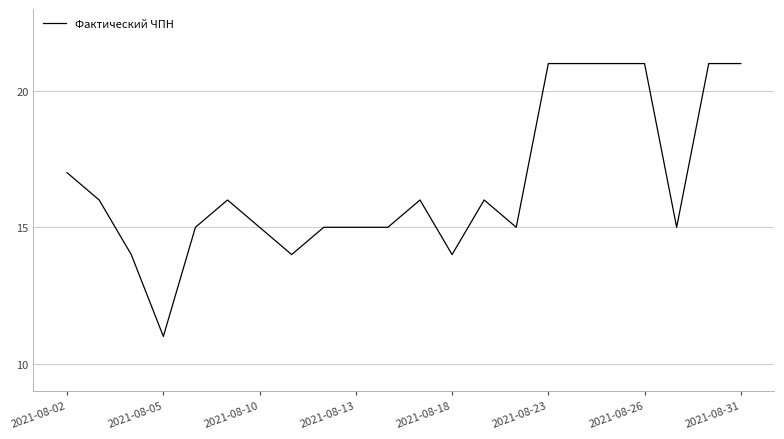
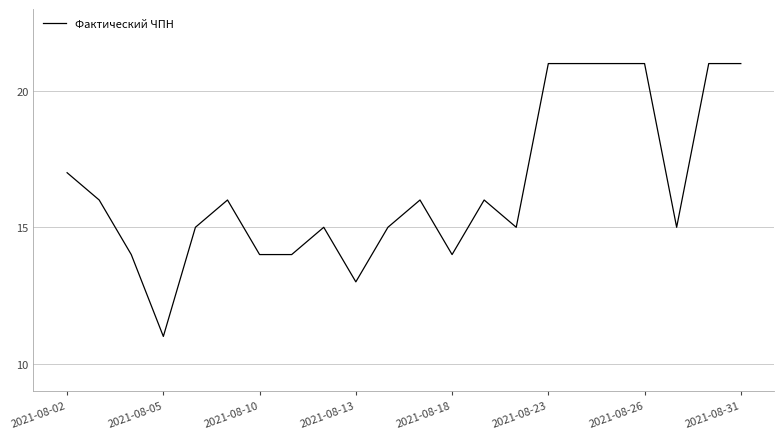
2021-08-10: 15 -> 14
2021-08-13: 15 -> 13
